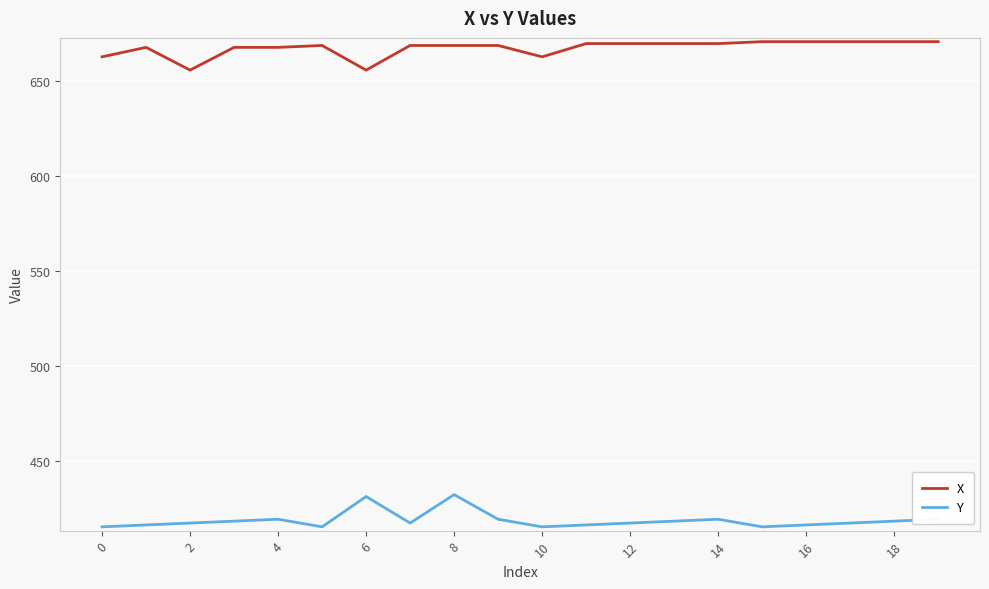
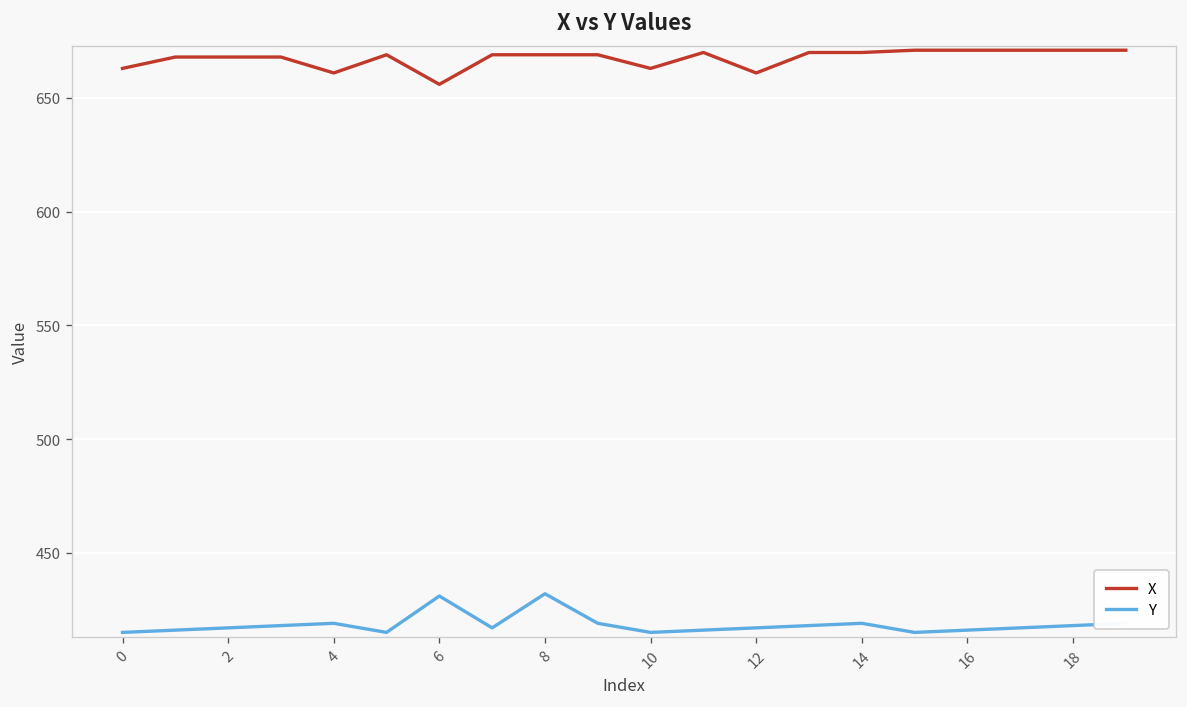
X, 2: 656 -> 668
X, 4: 668 -> 661
X, 12: 670 -> 661
